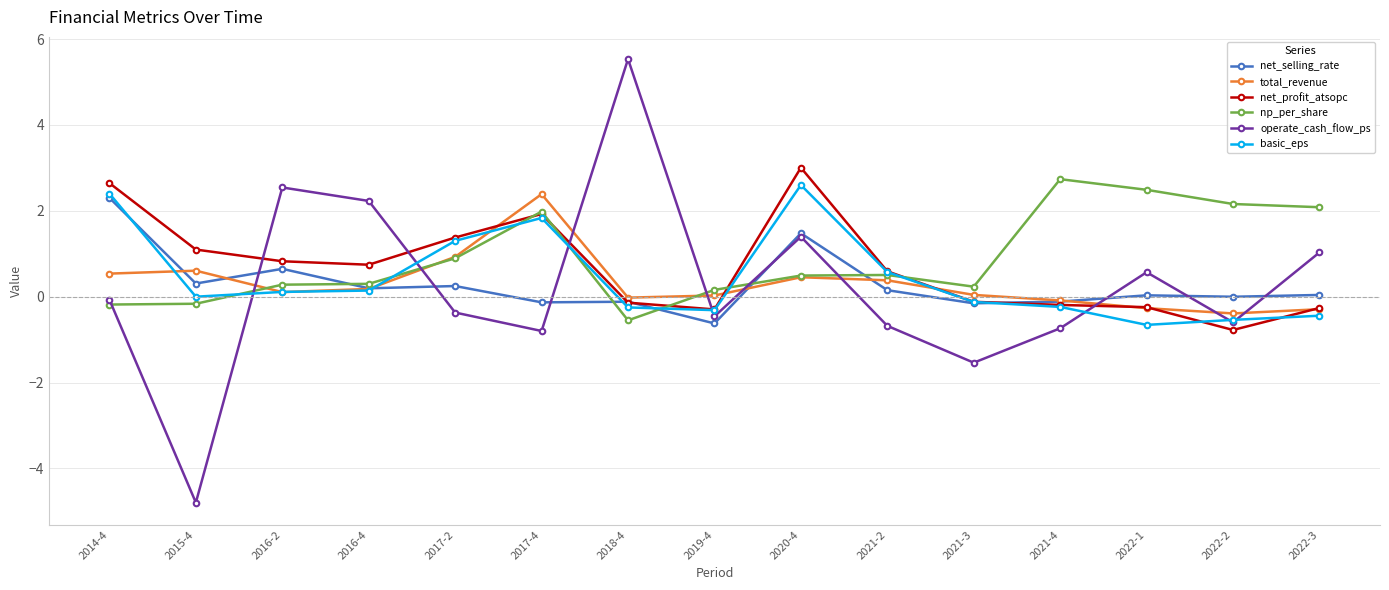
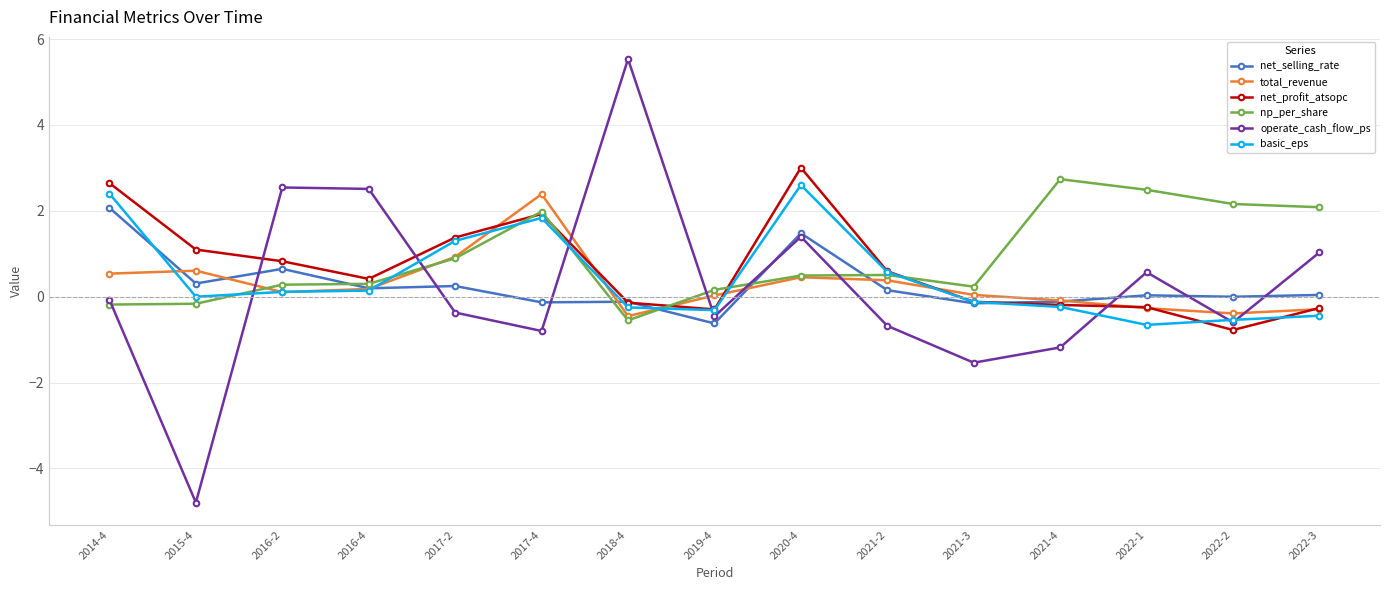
net_selling_rate, 2014-4: 2.3 -> 2.1
net_profit_atsopc, 2016-4: 0.7 -> 0.4
operate_cash_flow_ps, 2016-4: 2.2 -> 2.5
total_revenue, 2018-4: 0.0 -> -0.5
operate_cash_flow_ps, 2021-4: -0.7 -> -1.2
